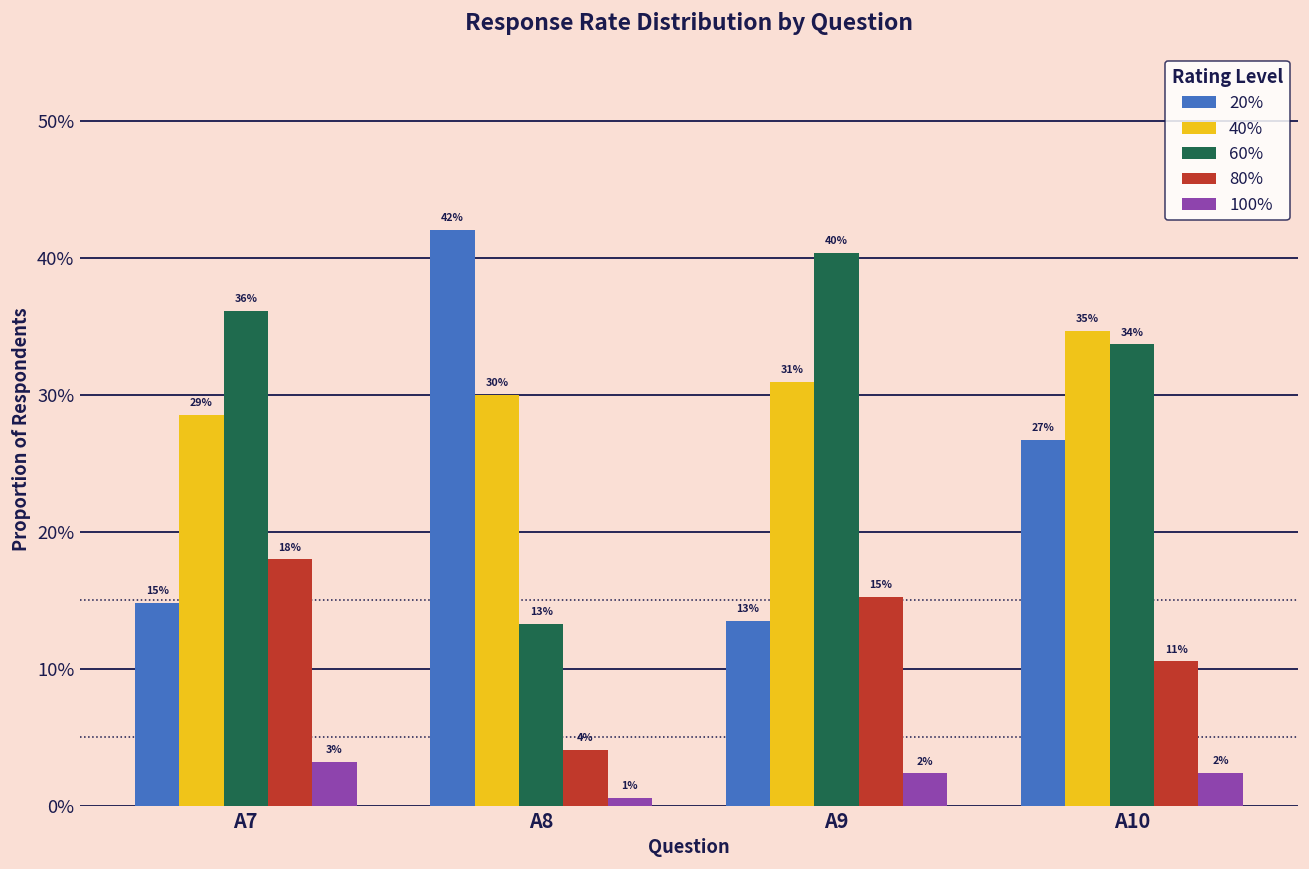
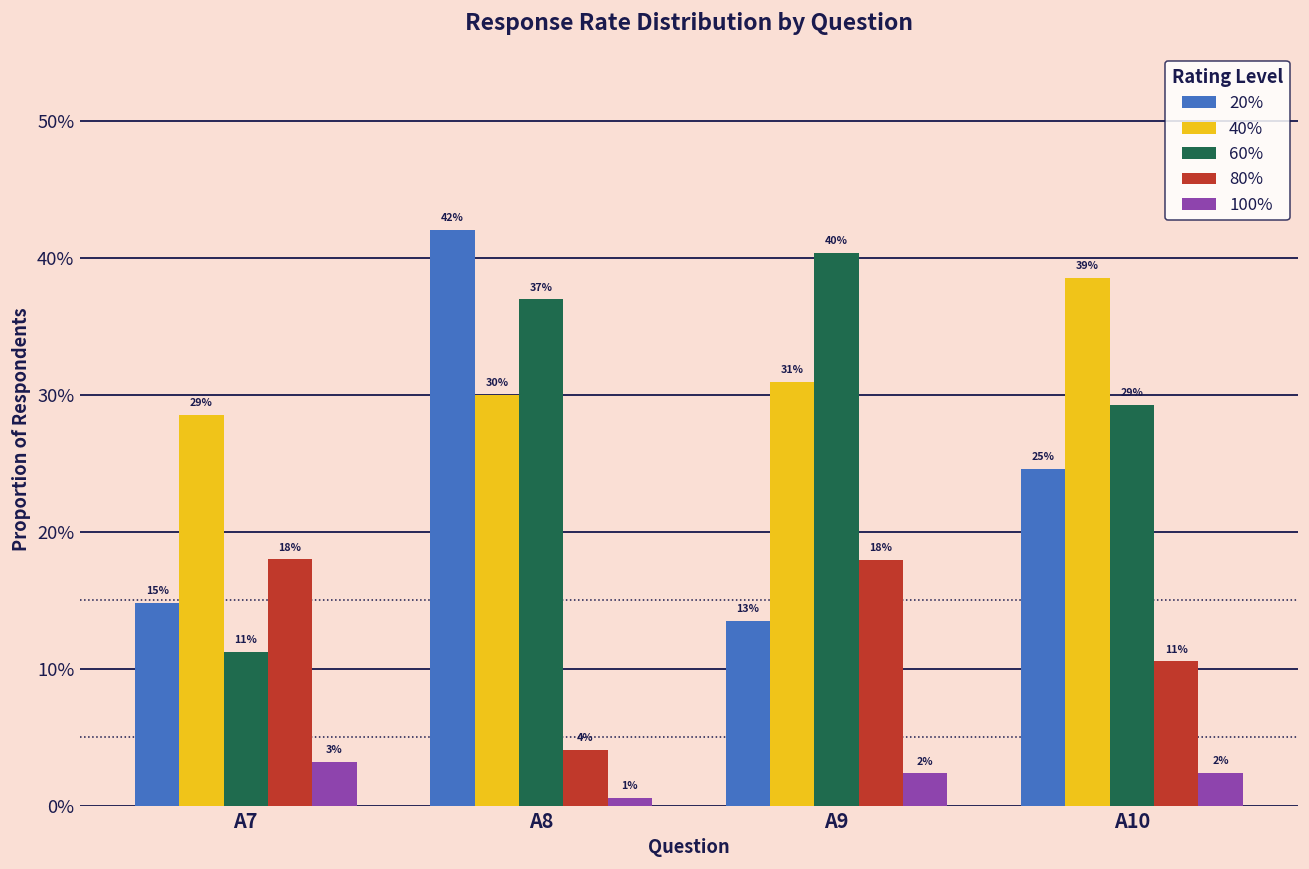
60%, A7: 36% -> 11%
60%, A8: 13% -> 37%
80%, A9: 15% -> 18%
20%, A10: 27% -> 25%
40%, A10: 35% -> 39%
60%, A10: 34% -> 29%
